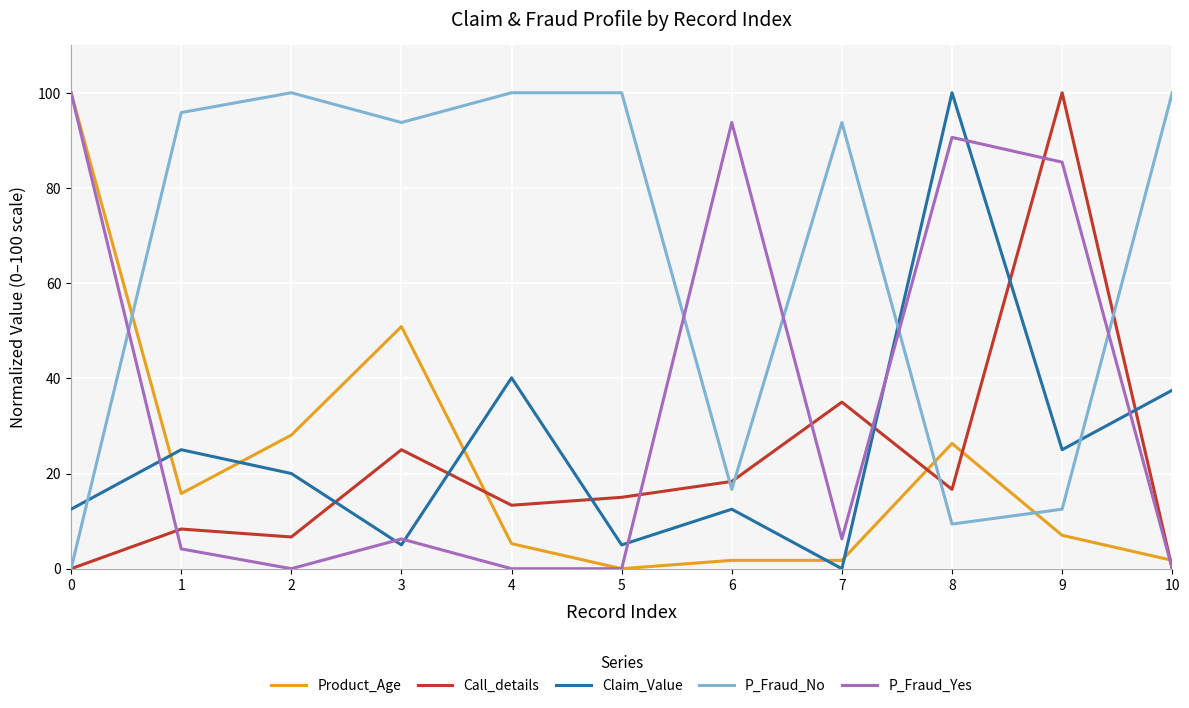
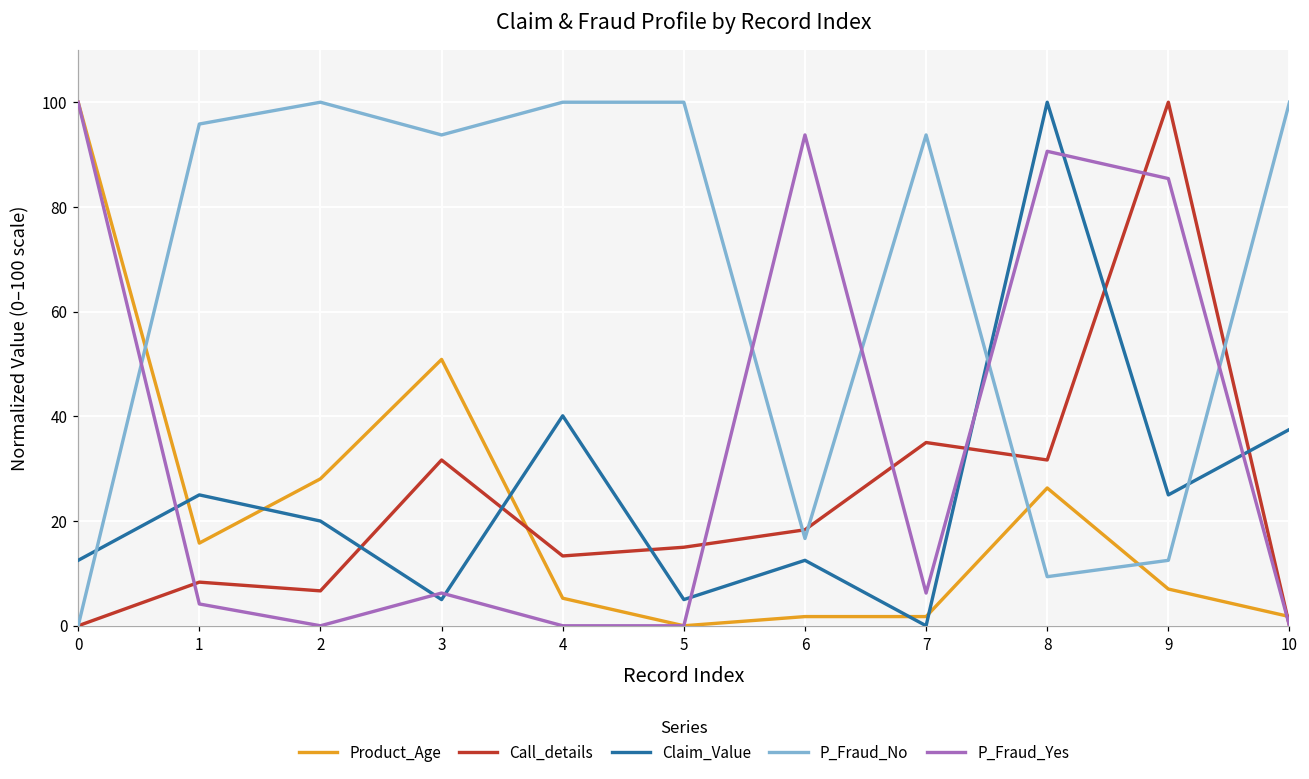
Call_details, 3: 25 -> 32
Call_details, 8: 17 -> 32
